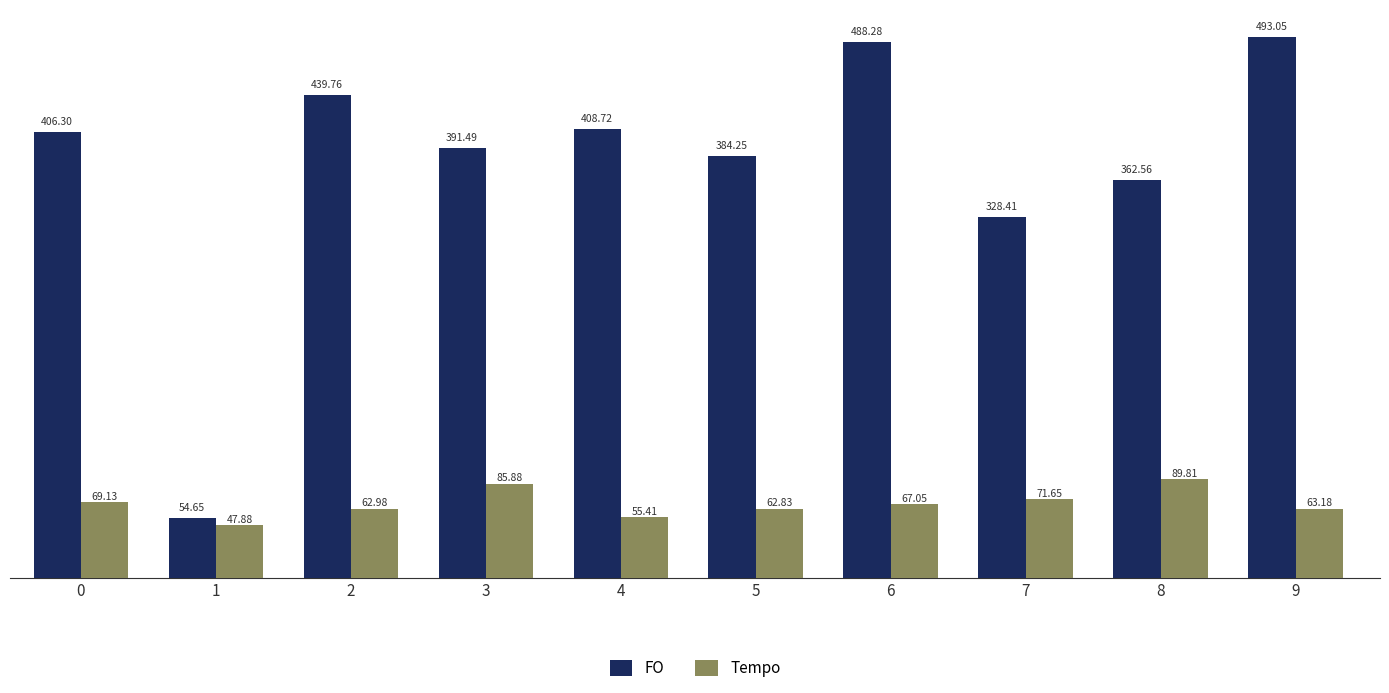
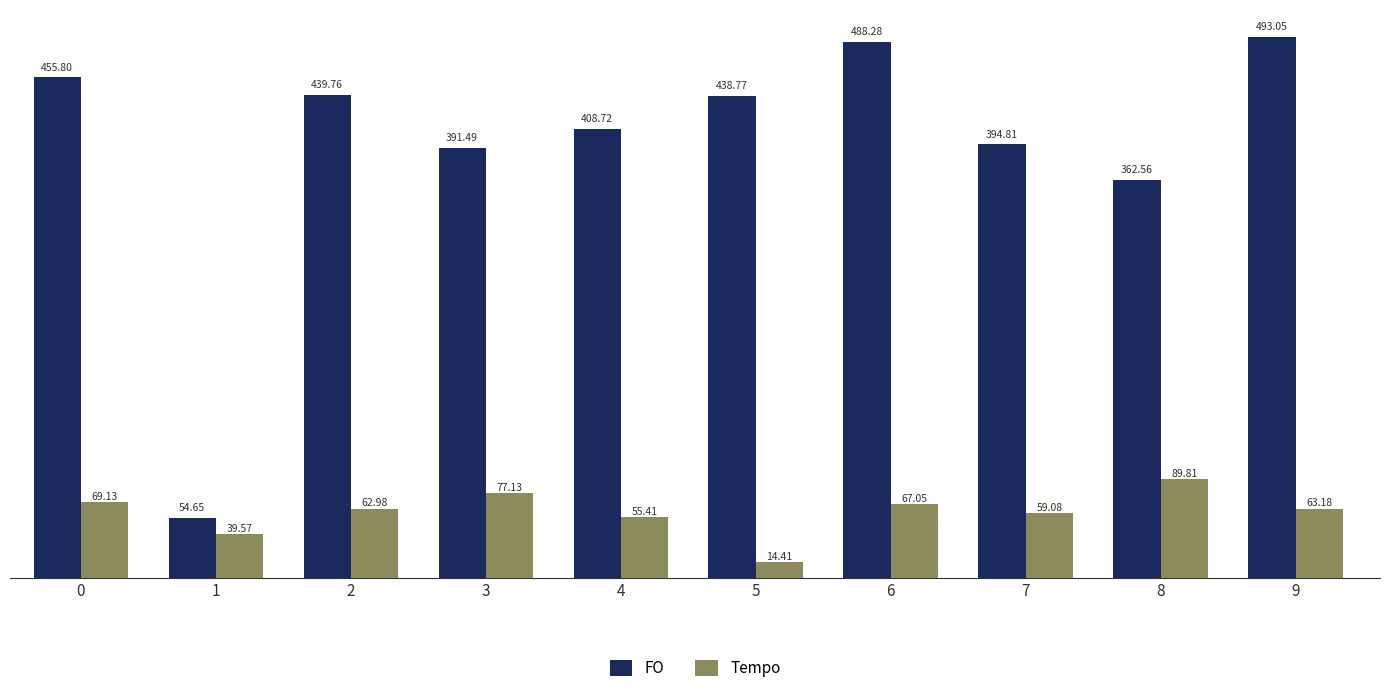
FO, 0: 406.30 -> 455.80
Tempo, 1: 47.88 -> 39.57
Tempo, 3: 85.88 -> 77.13
FO, 5: 384.25 -> 438.77
Tempo, 5: 62.83 -> 14.41
FO, 7: 328.41 -> 394.81
Tempo, 7: 71.65 -> 59.08
